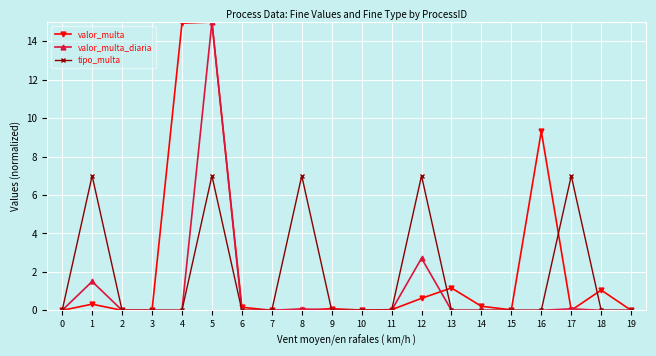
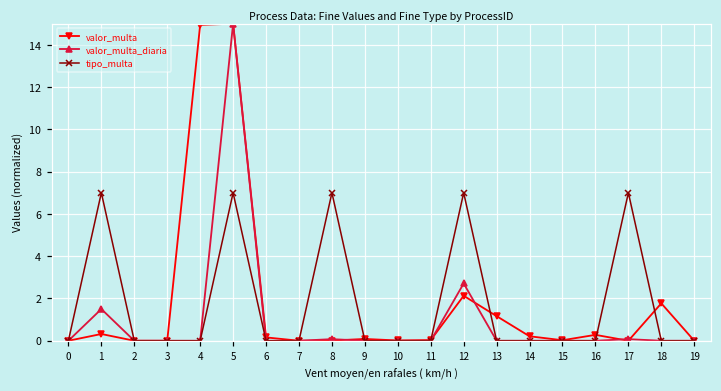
valor_multa, 12: 0.6 -> 2.1
valor_multa, 16: 9.3 -> 0.3
valor_multa, 18: 1.1 -> 1.8
